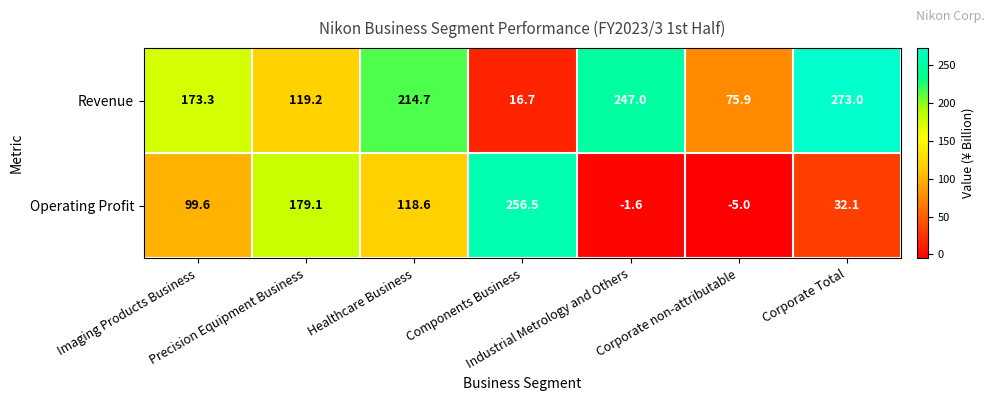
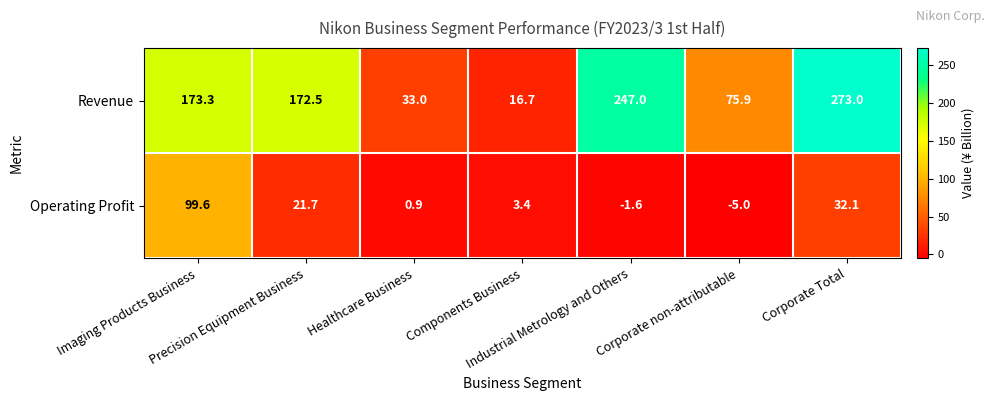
Revenue, Precision Equipment Business: 119.2 -> 172.5
Revenue, Healthcare Business: 214.7 -> 33.0
Operating Profit, Precision Equipment Business: 179.1 -> 21.7
Operating Profit, Healthcare Business: 118.6 -> 0.9
Operating Profit, Components Business: 256.5 -> 3.4
